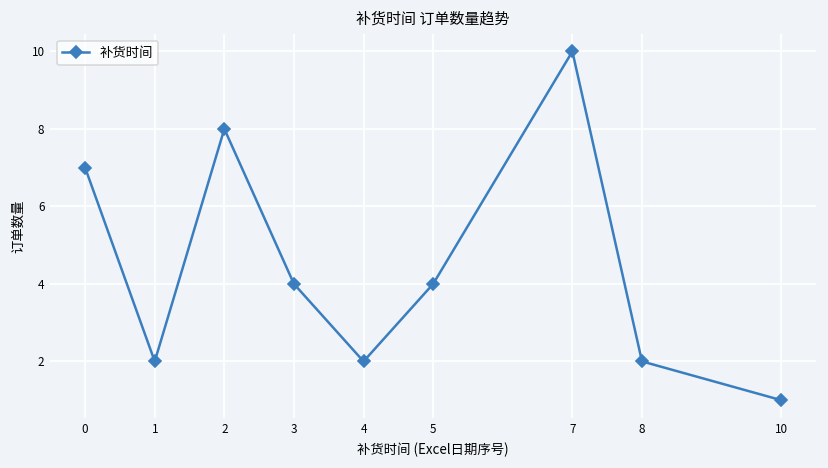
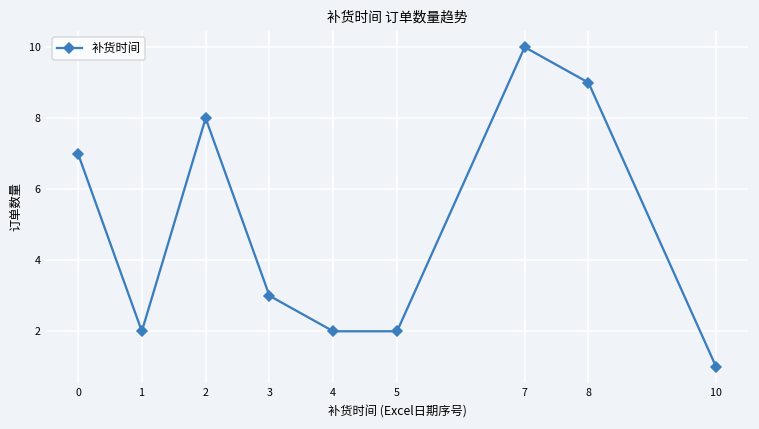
3: 4 -> 3
5: 4 -> 2
8: 2 -> 9
